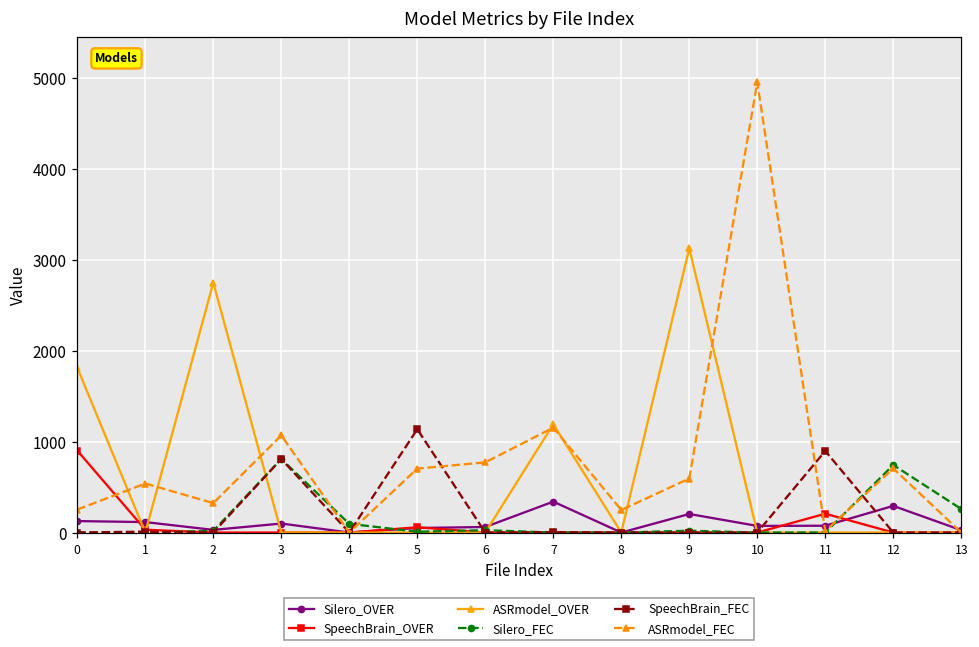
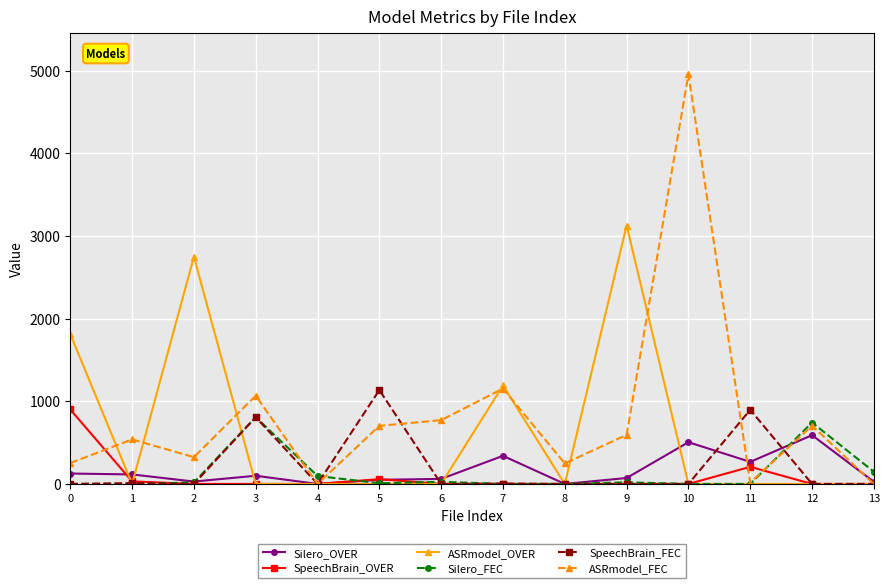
Silero_OVER, 9: 200 -> 100
Silero_OVER, 10: 100 -> 500
Silero_OVER, 11: 100 -> 300
Silero_OVER, 12: 300 -> 600
Silero_FEC, 13: 300 -> 100
